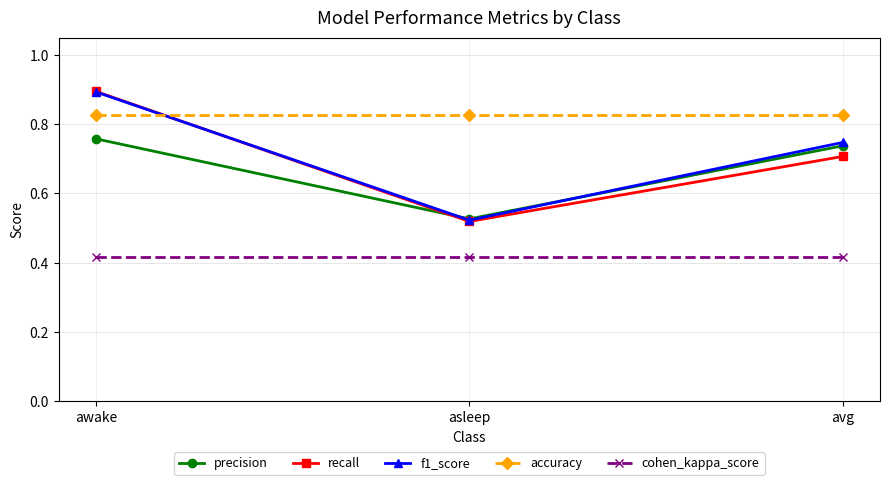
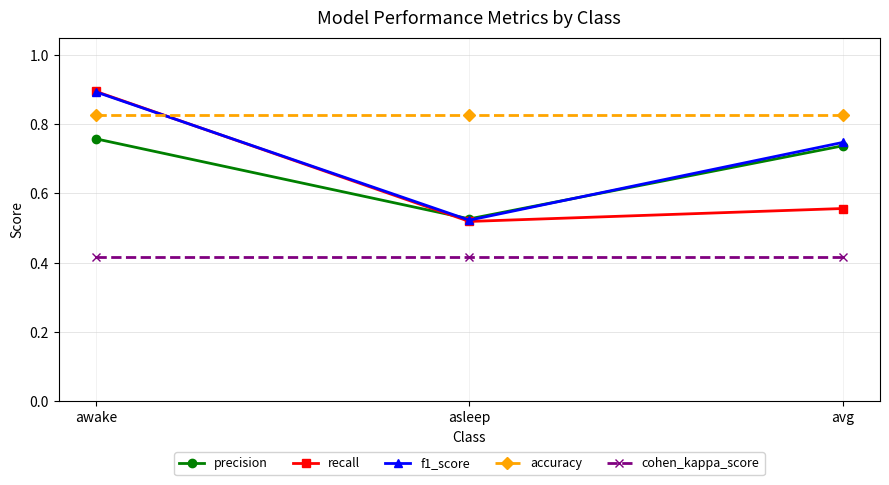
recall, avg: 0.71 -> 0.56
